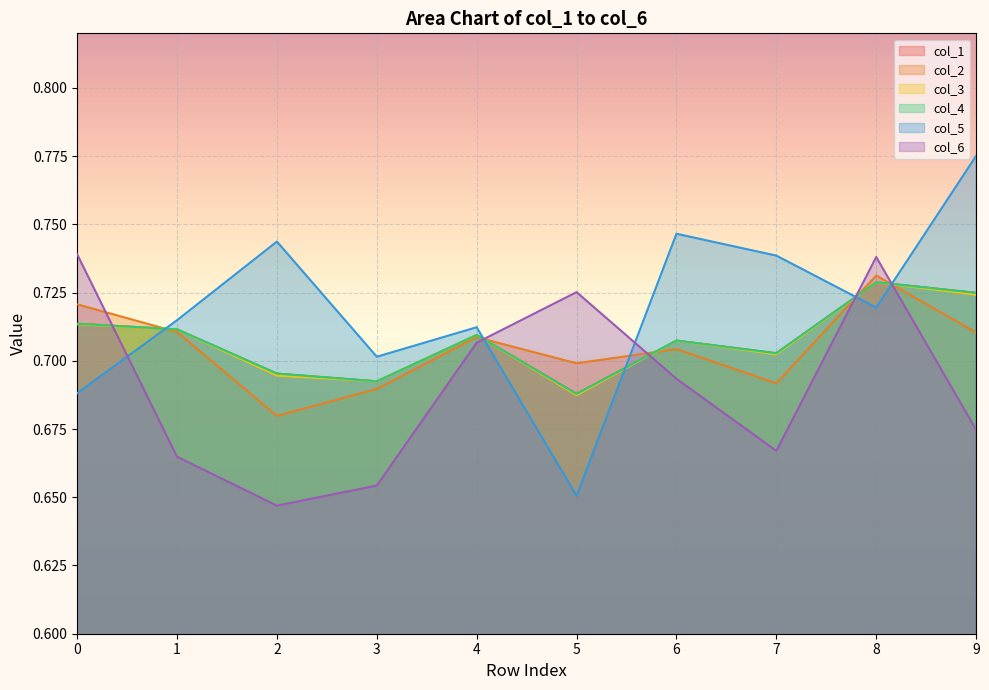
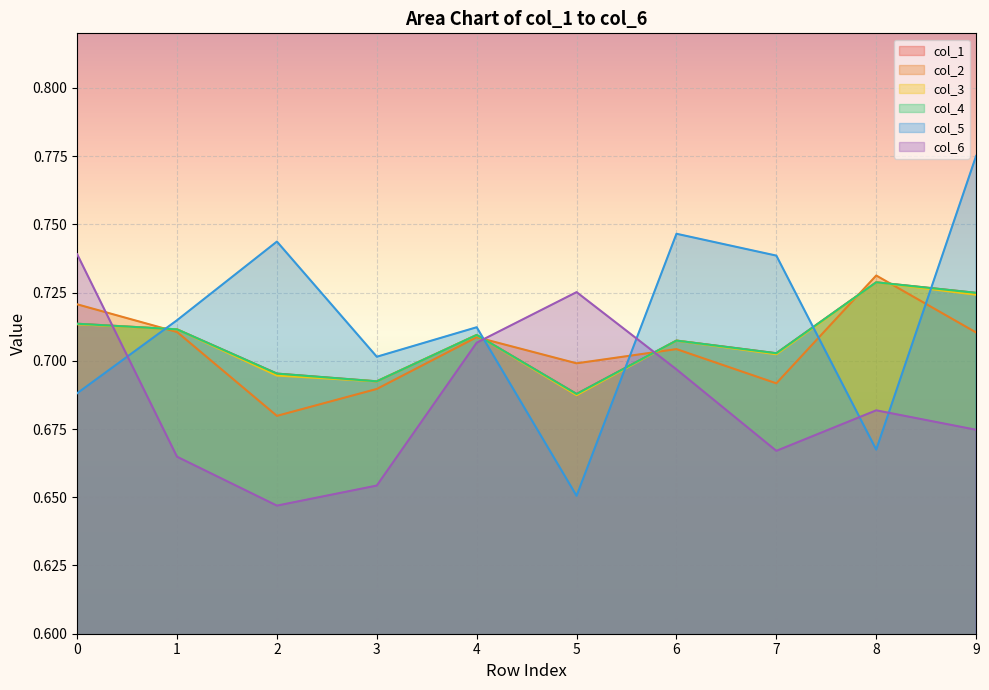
col_6, 6: 0.693 -> 0.697
col_5, 8: 0.720 -> 0.667
col_6, 8: 0.738 -> 0.682
